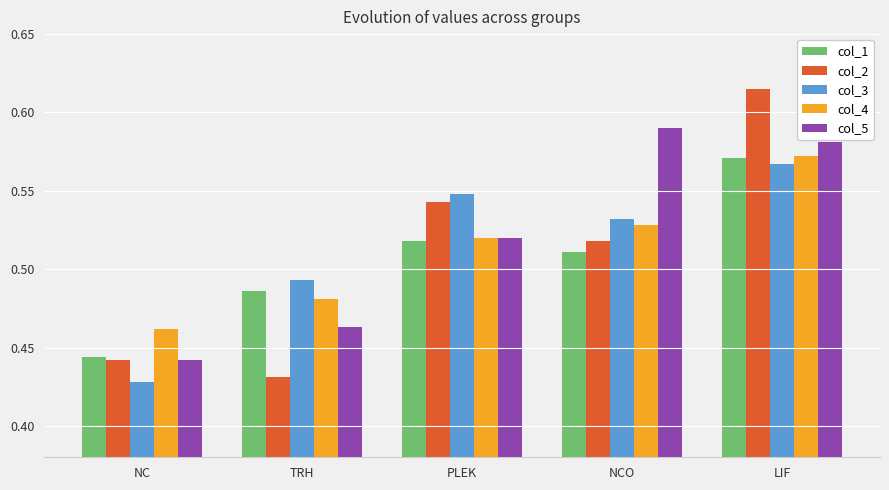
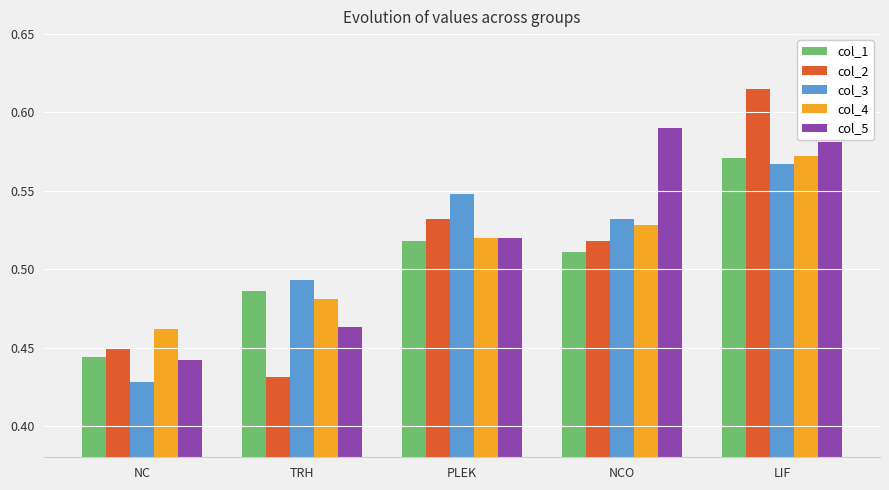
col_2, NC: 0.442 -> 0.449
col_2, PLEK: 0.543 -> 0.532
